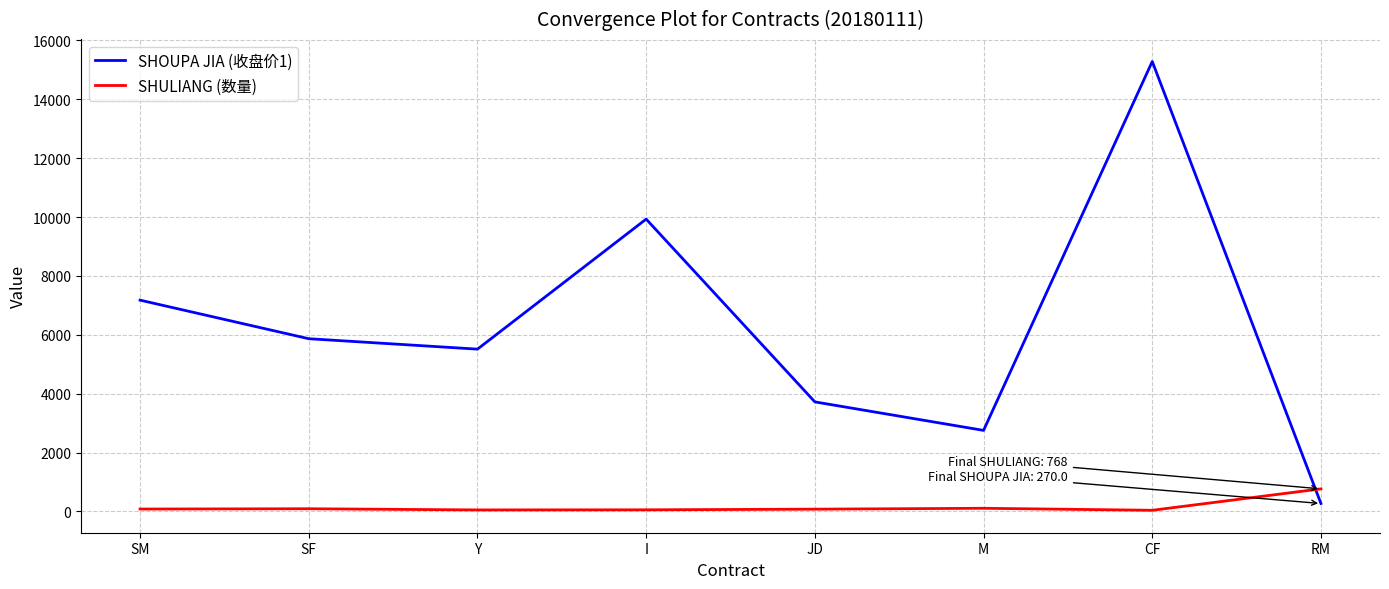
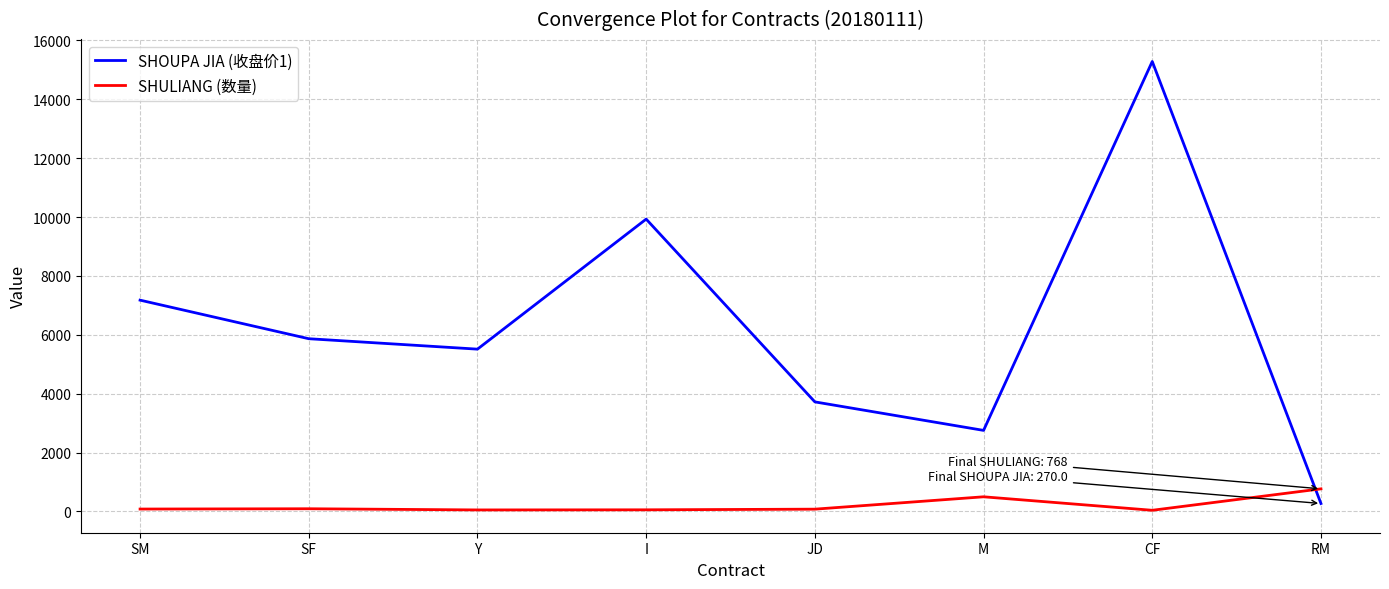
SHULIANG (数量), M: 100 -> 500
